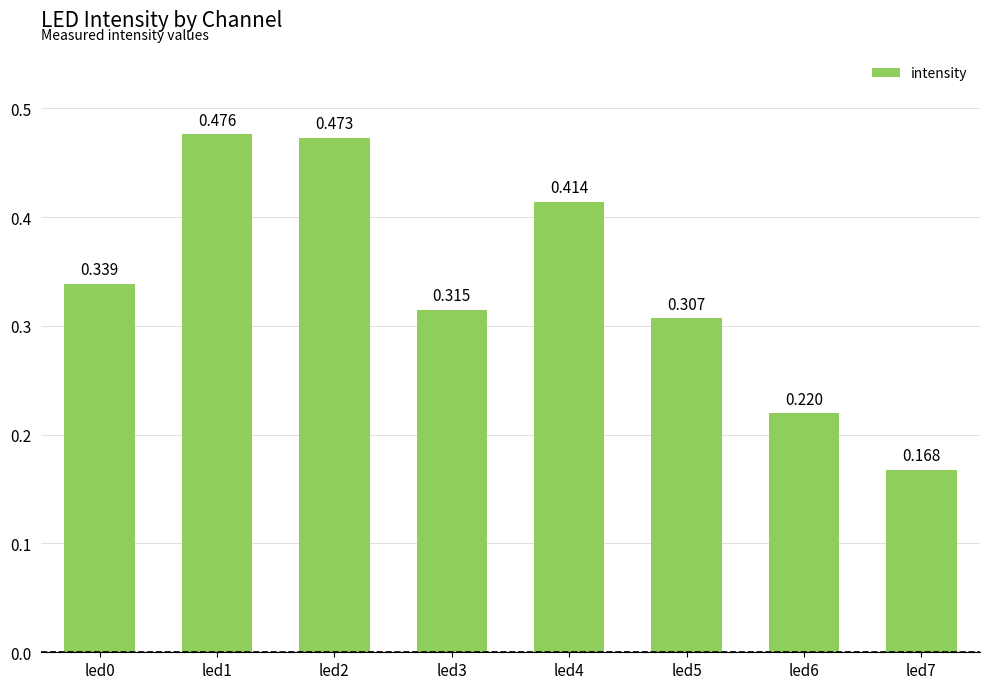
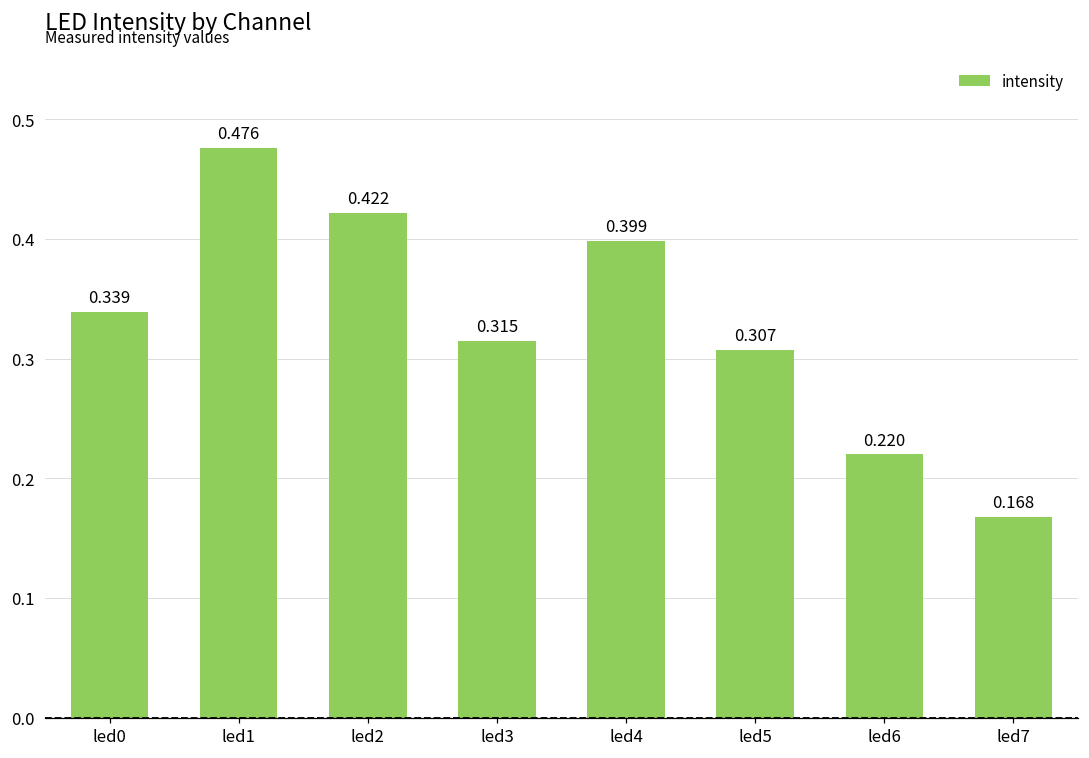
led2: 0.473 -> 0.422
led4: 0.414 -> 0.399
